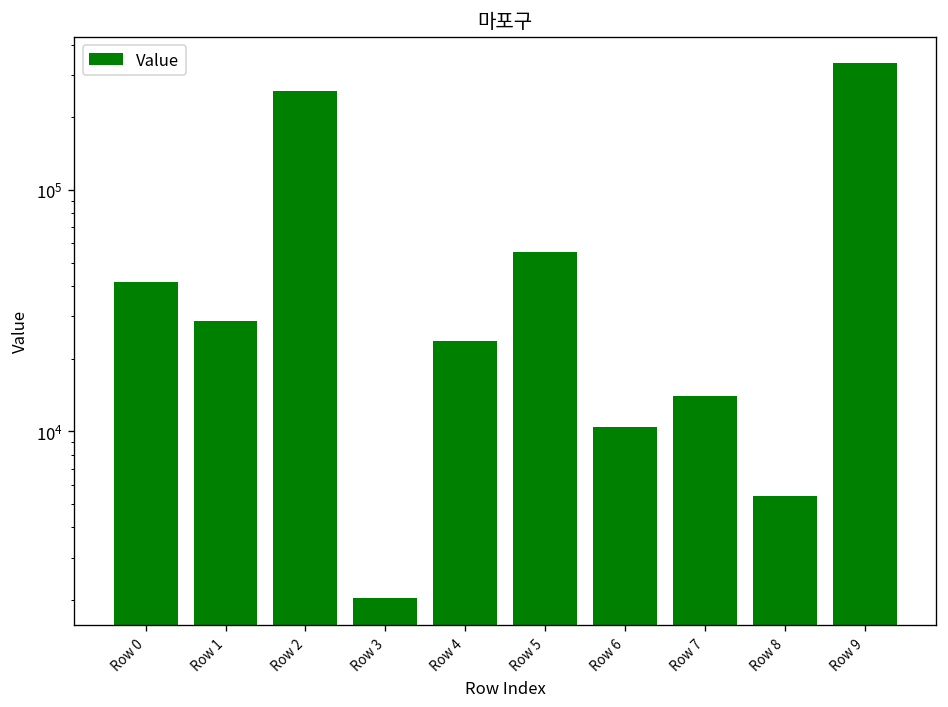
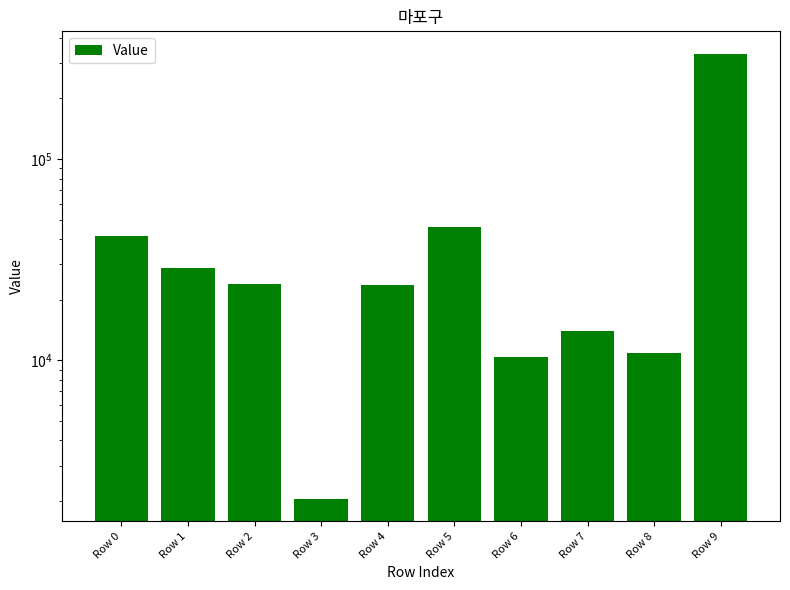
Row 2: 260000 -> 24000
Row 5: 55000 -> 46000
Row 8: 5400 -> 11000
